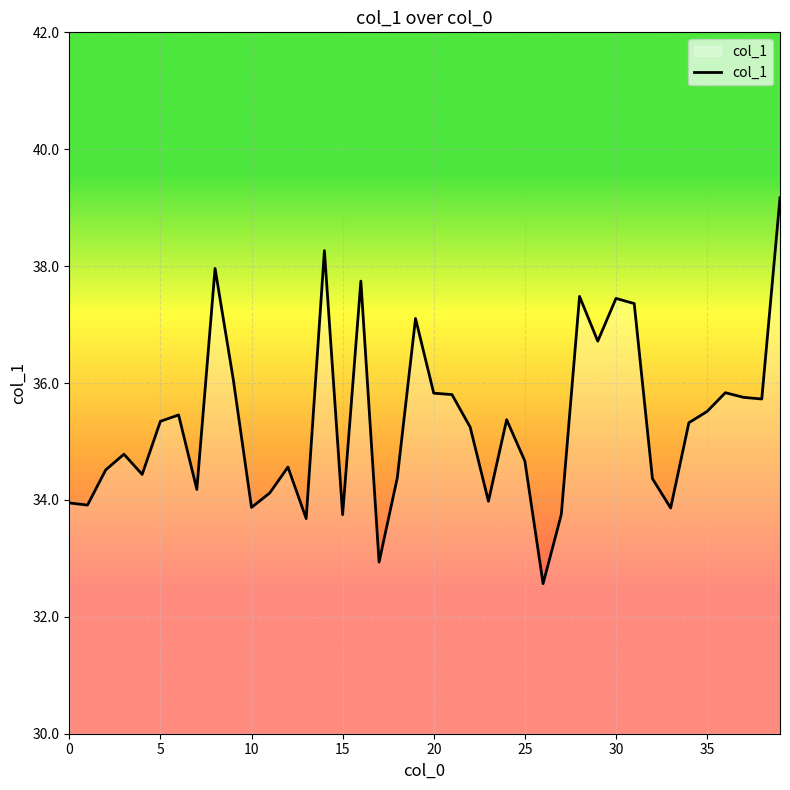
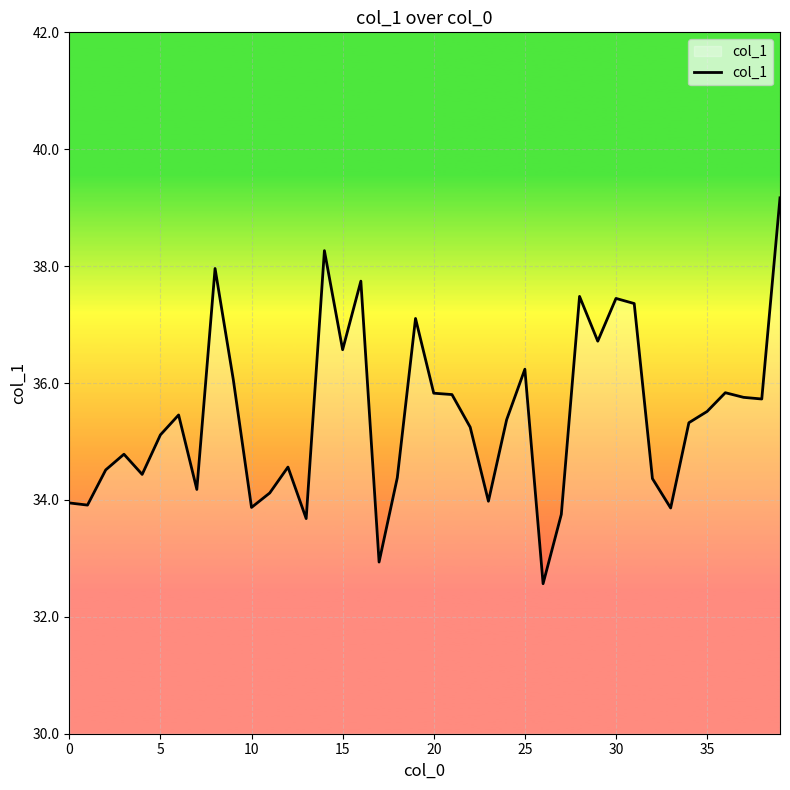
5: 35.3 -> 35.1
15: 33.7 -> 36.6
25: 34.7 -> 36.2
